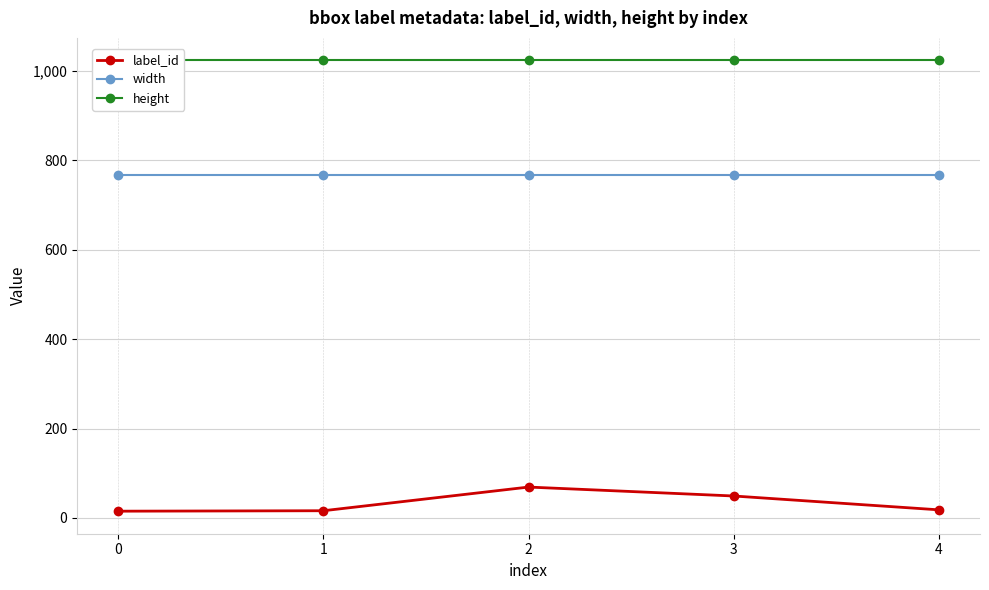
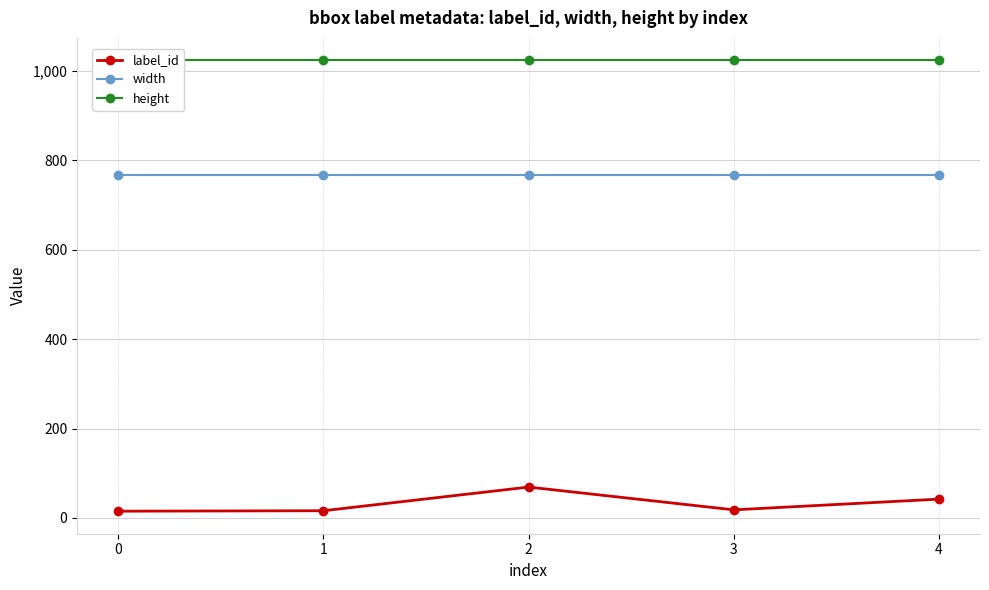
label_id, 3: 50 -> 20
label_id, 4: 20 -> 40
